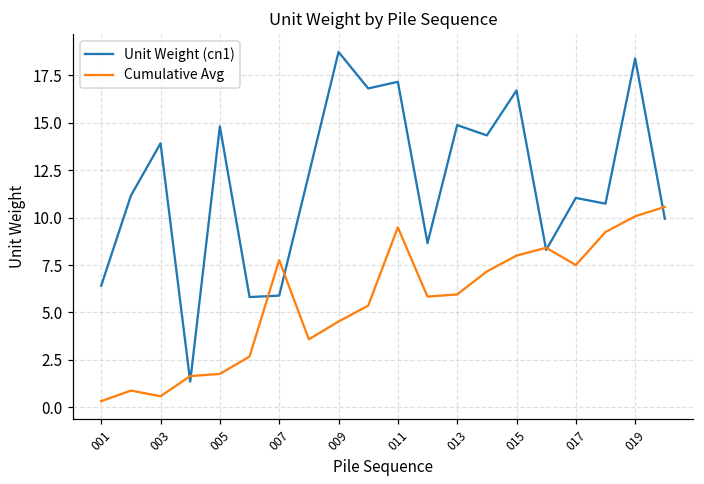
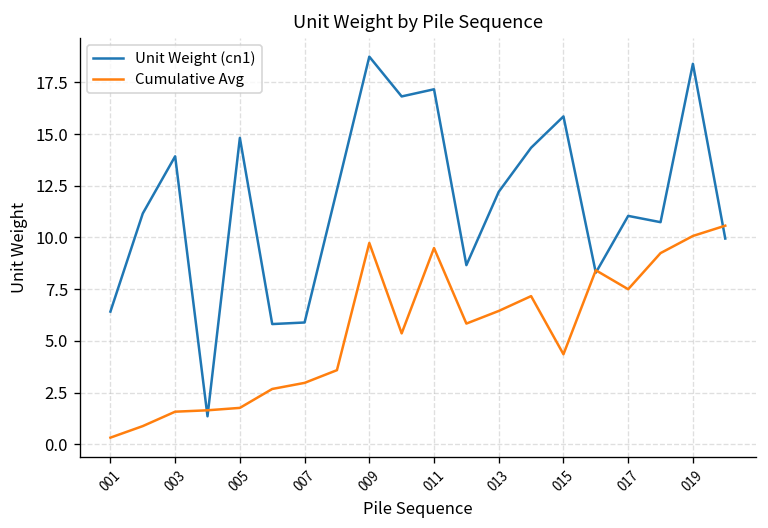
Cumulative Avg, 003: 0.6 -> 1.6
Cumulative Avg, 007: 7.8 -> 3.0
Cumulative Avg, 009: 4.5 -> 9.7
Unit Weight (cn1), 013: 14.9 -> 12.2
Cumulative Avg, 013: 6.0 -> 6.4
Unit Weight (cn1), 015: 16.7 -> 15.9
Cumulative Avg, 015: 8.0 -> 4.4
